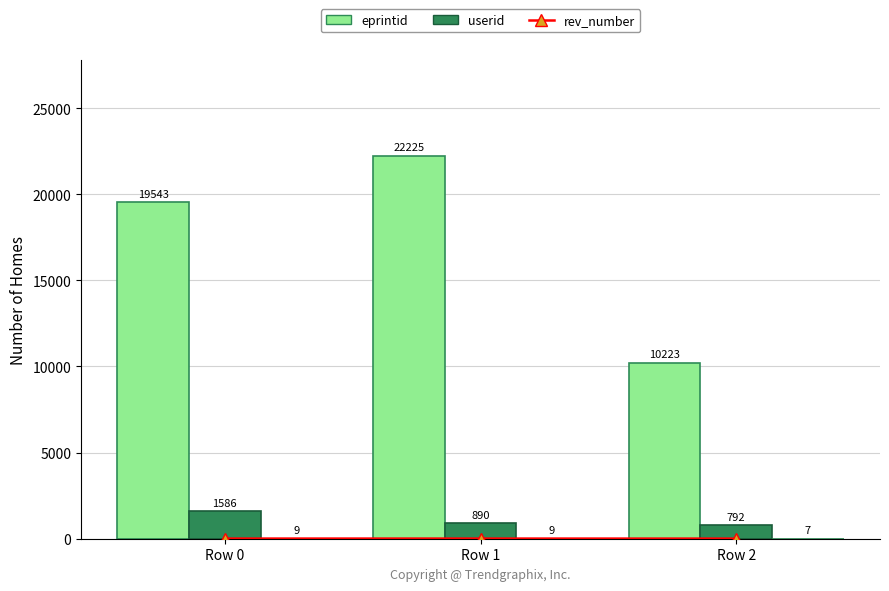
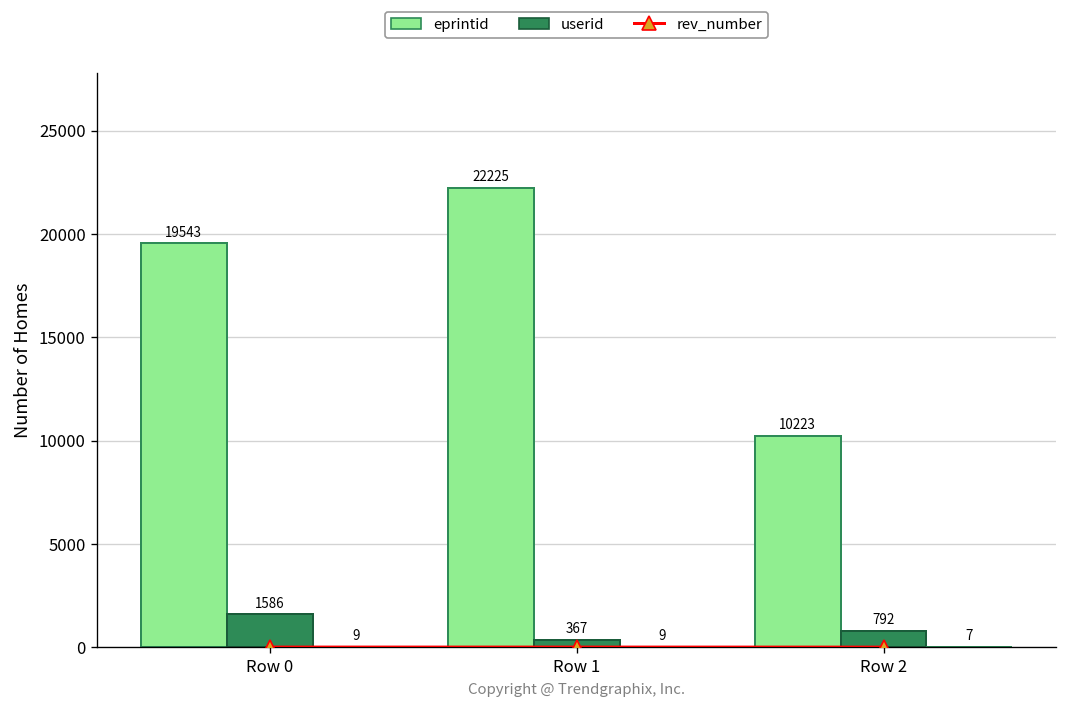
userid, Row 1: 890 -> 367
